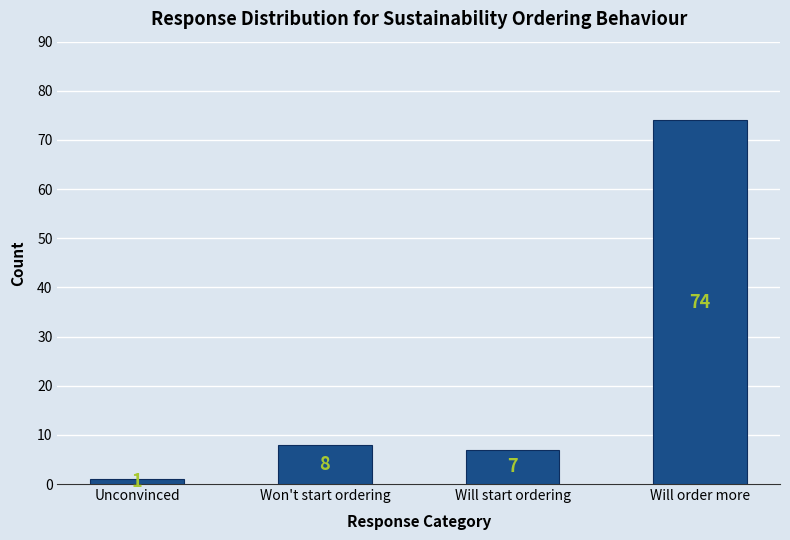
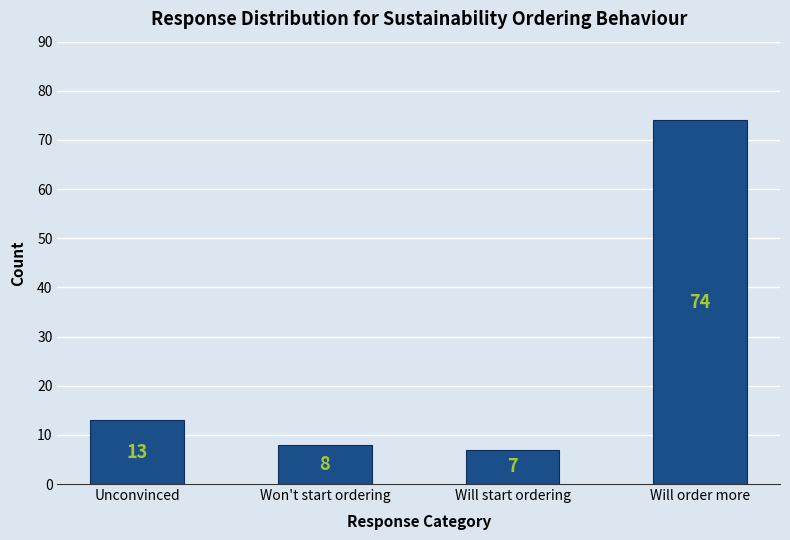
Unconvinced: 1 -> 13
